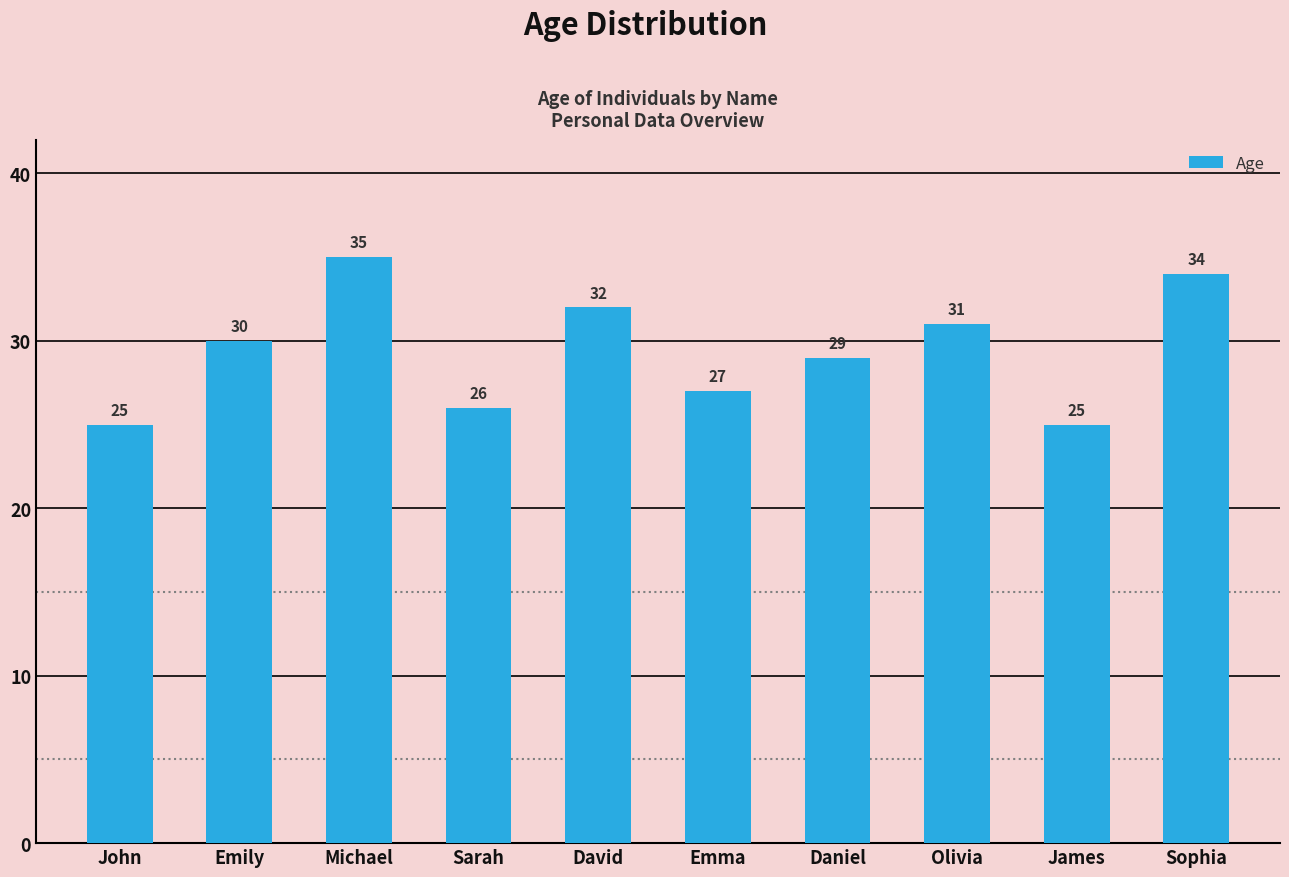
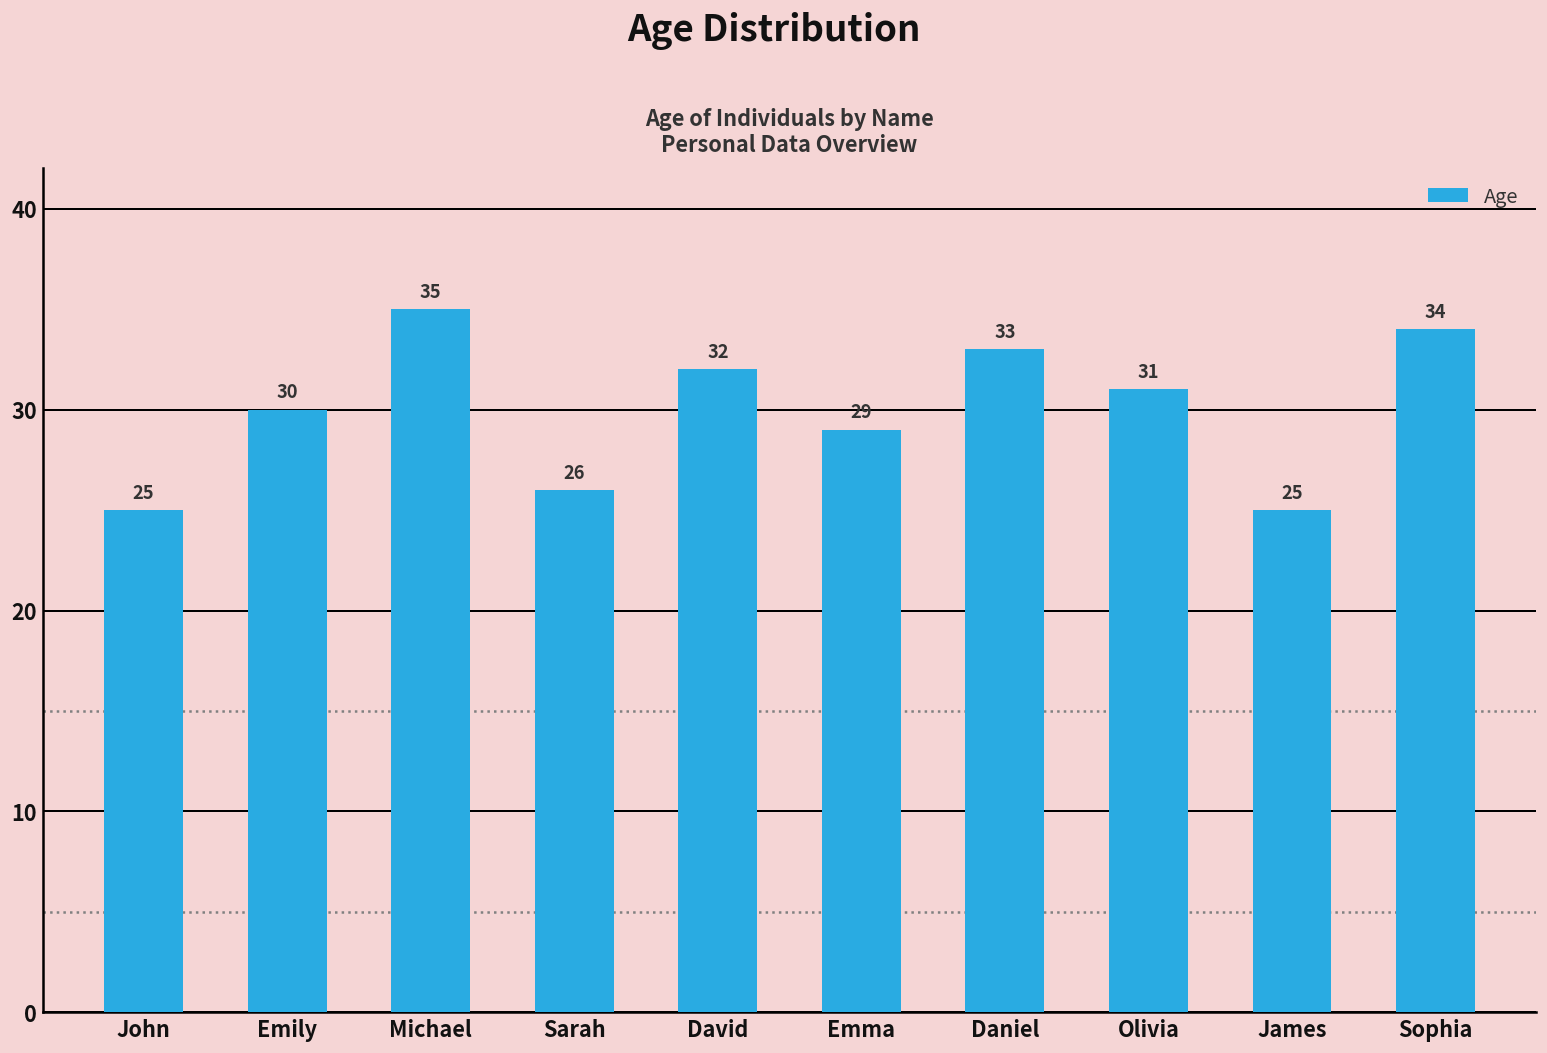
Emma: 27 -> 29
Daniel: 29 -> 33
